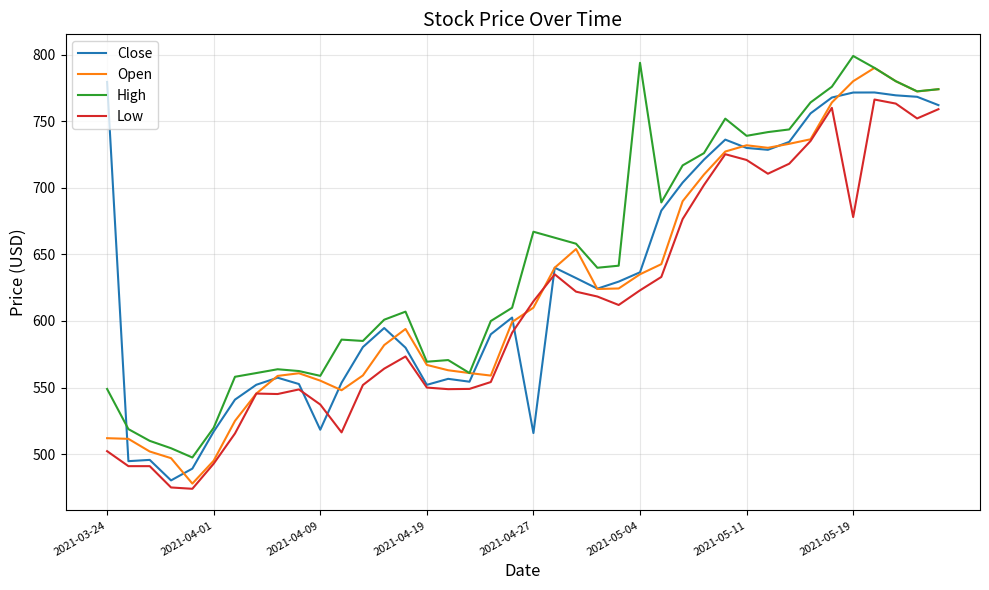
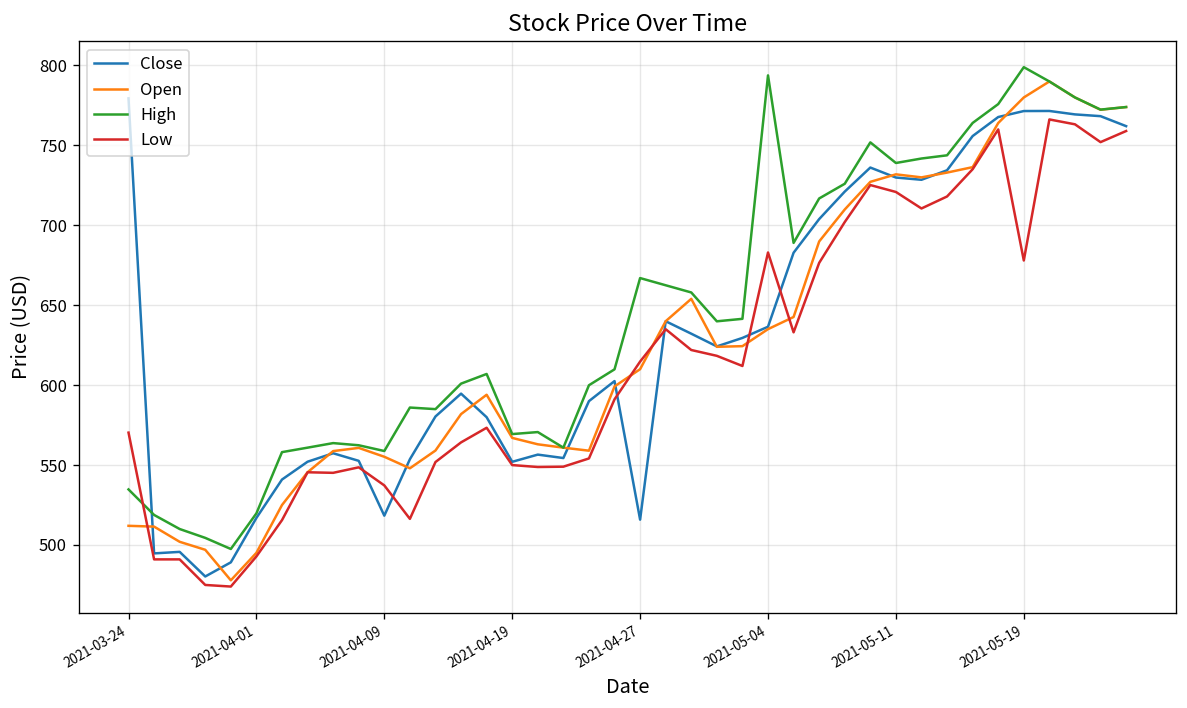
High, 2021-03-24: 549 -> 535
Low, 2021-03-24: 502 -> 570
Low, 2021-05-04: 623 -> 683
